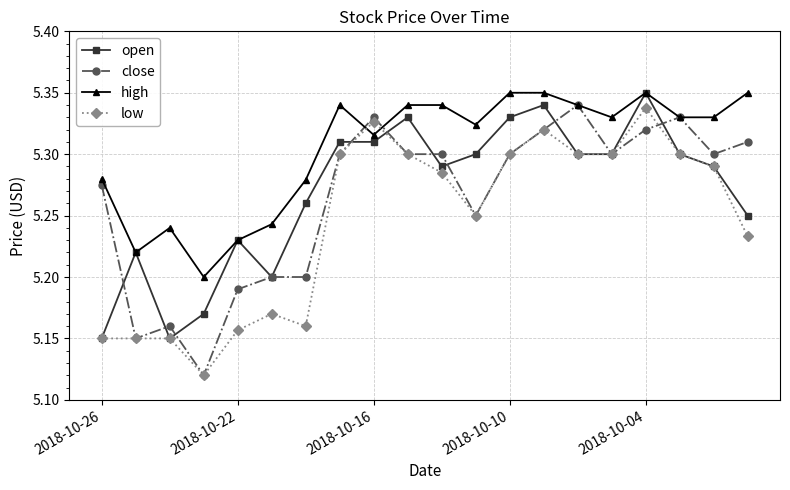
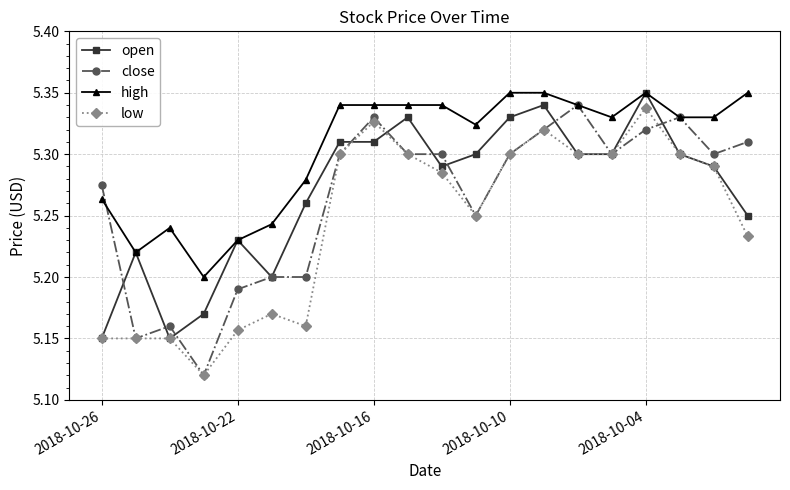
high, 2018-10-26: 5.280 -> 5.264
high, 2018-10-16: 5.316 -> 5.340
